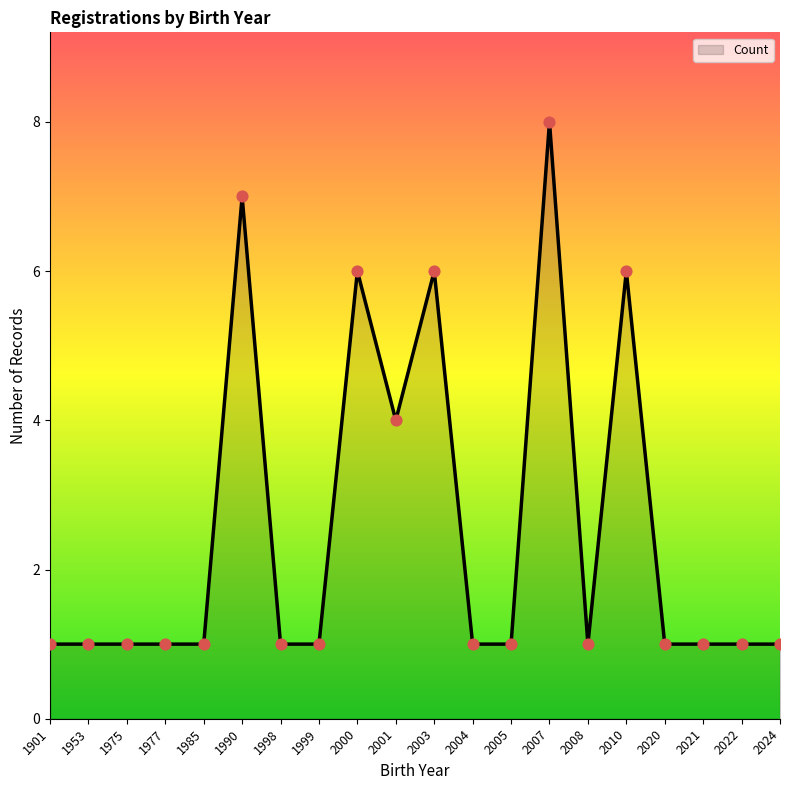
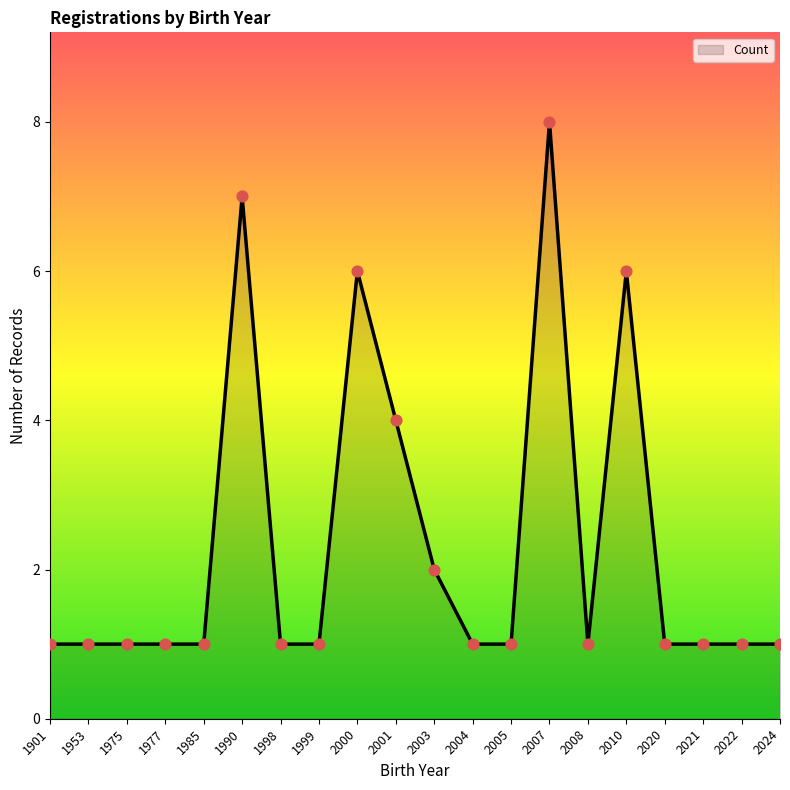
2003: 6 -> 2
